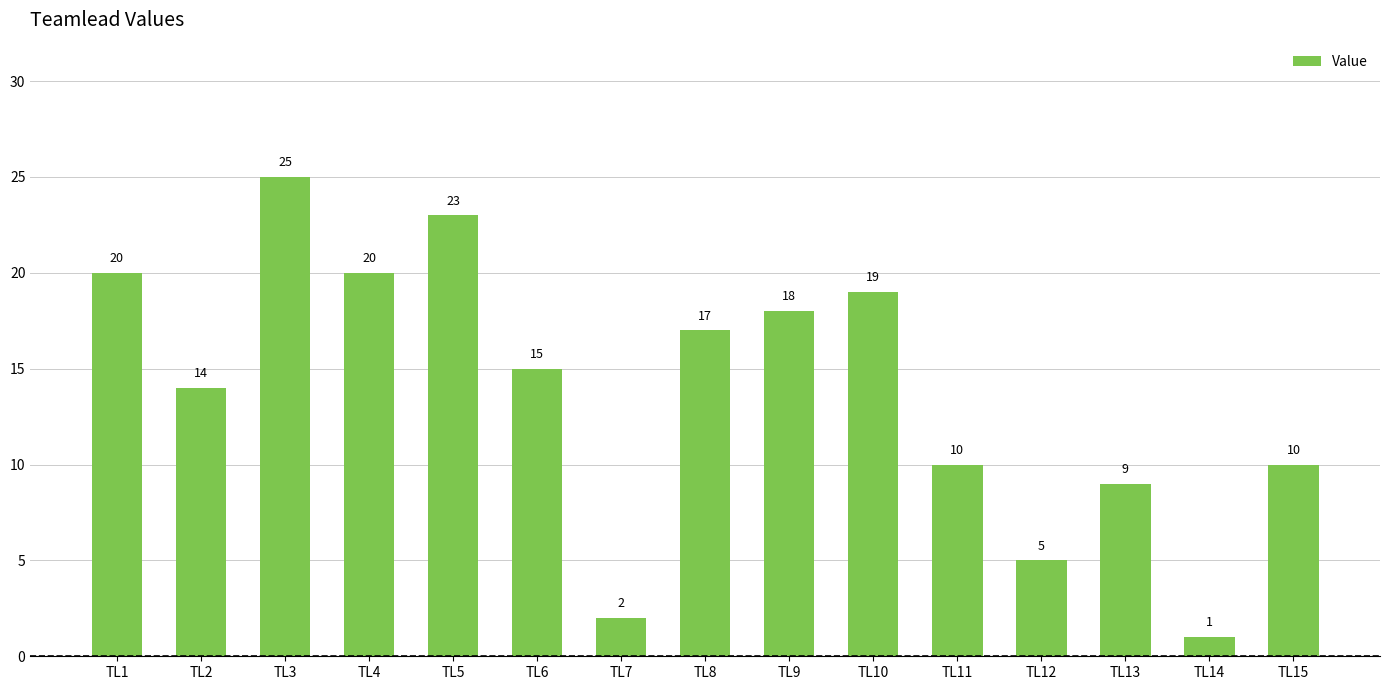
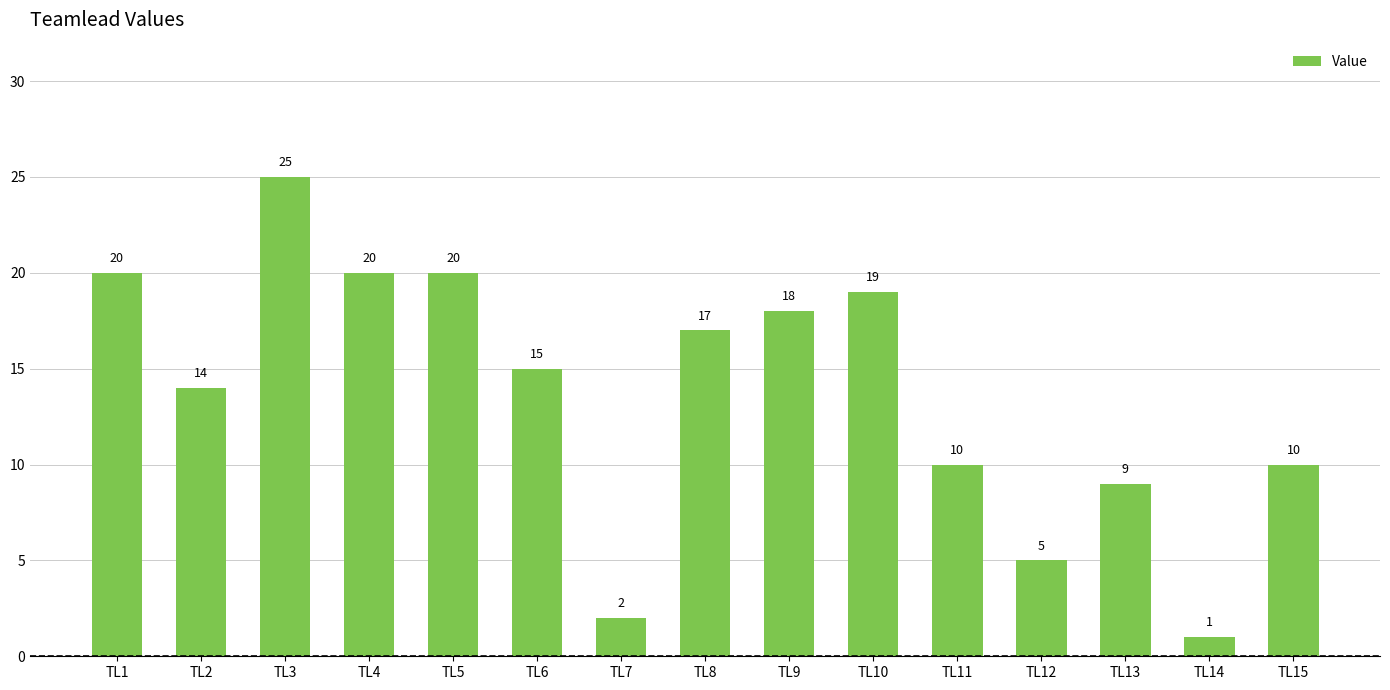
TL5: 23 -> 20
